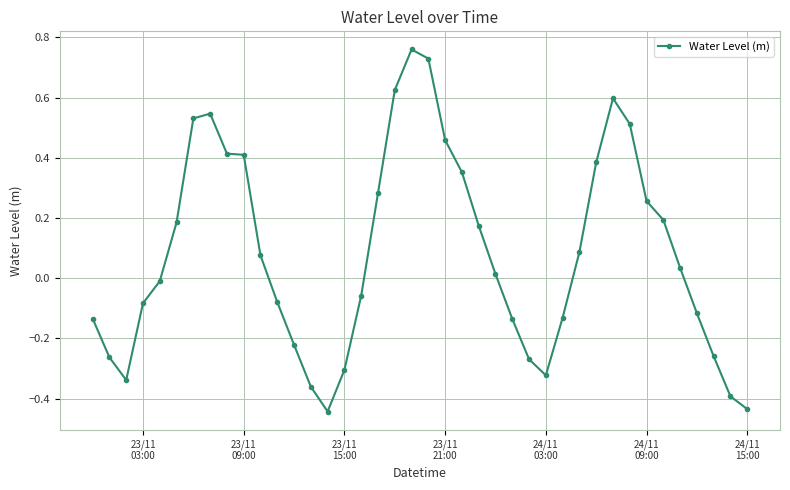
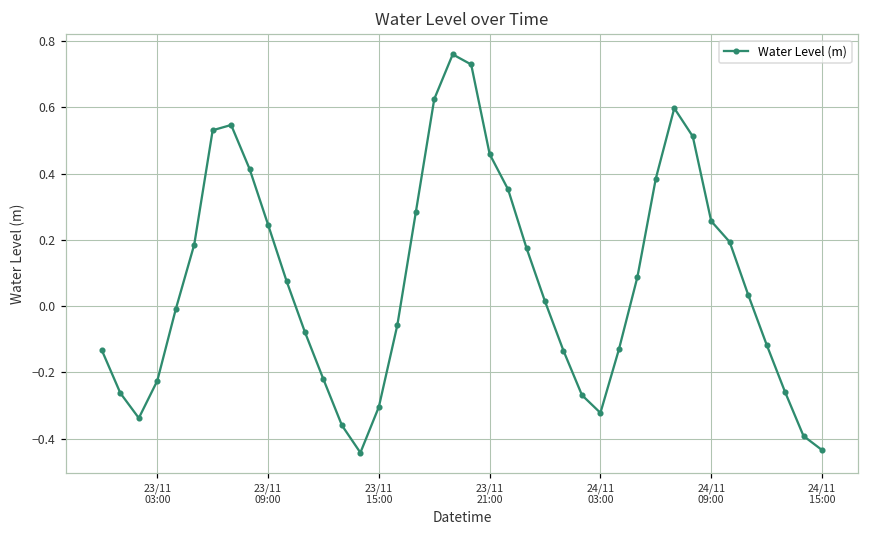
23/11 03:00: -0.08 -> -0.23
23/11 09:00: 0.41 -> 0.25
